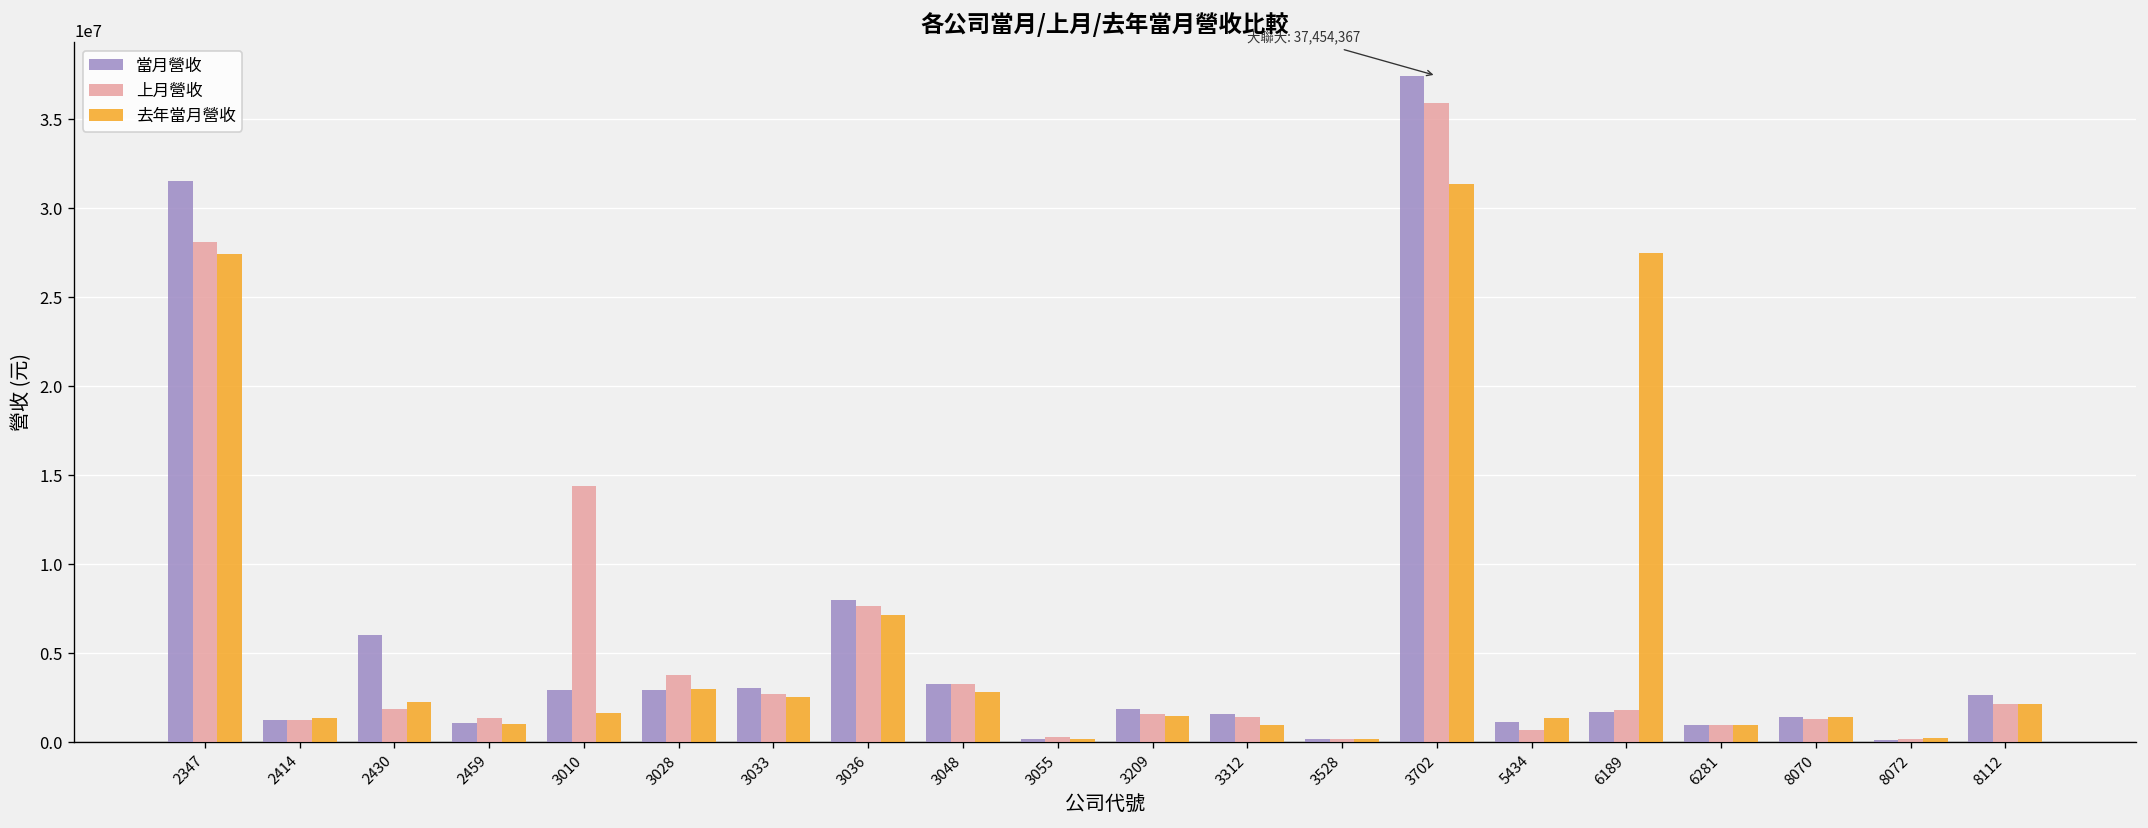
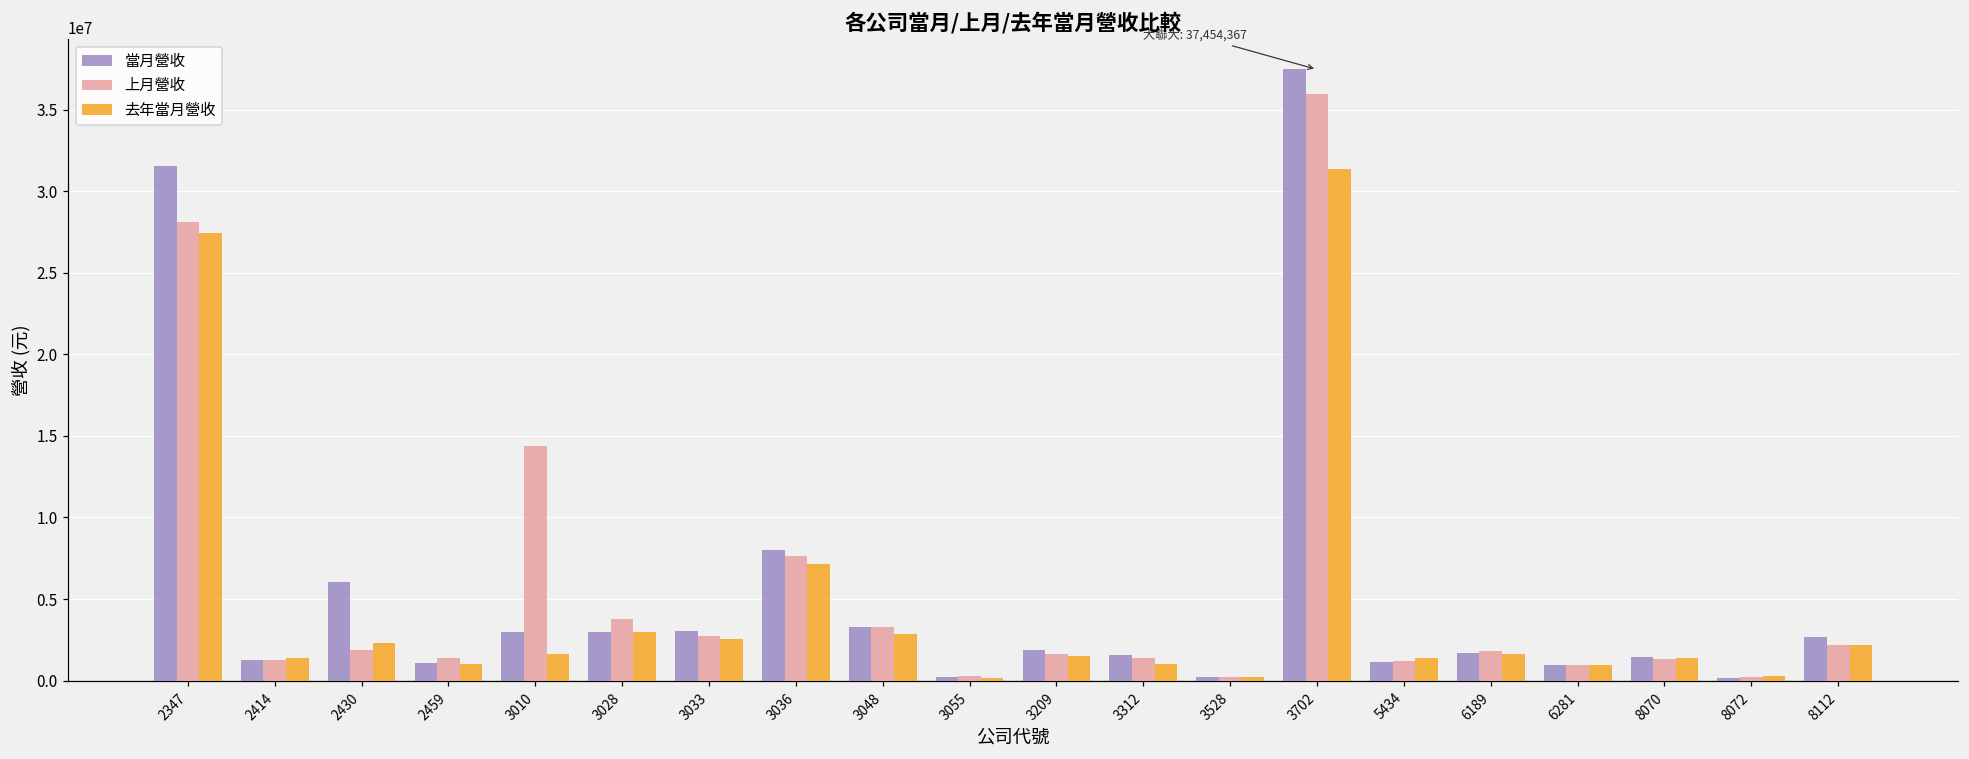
上月營收, 5434: 700000 -> 1200000
去年當月營收, 6189: 27500000 -> 1700000
